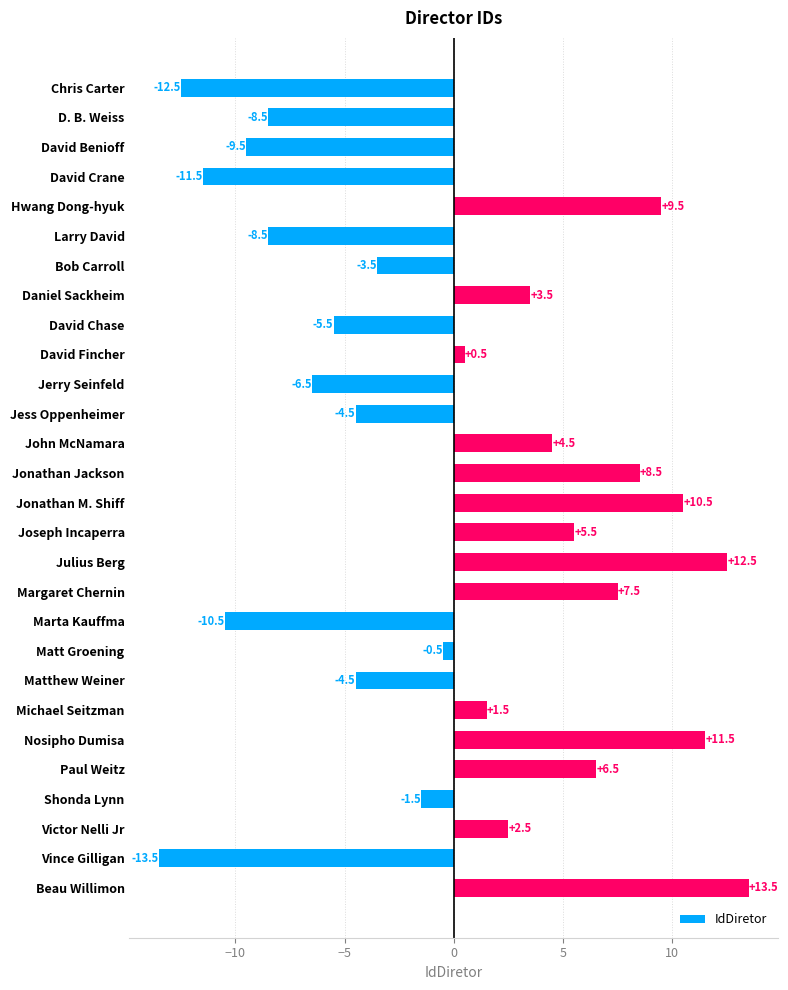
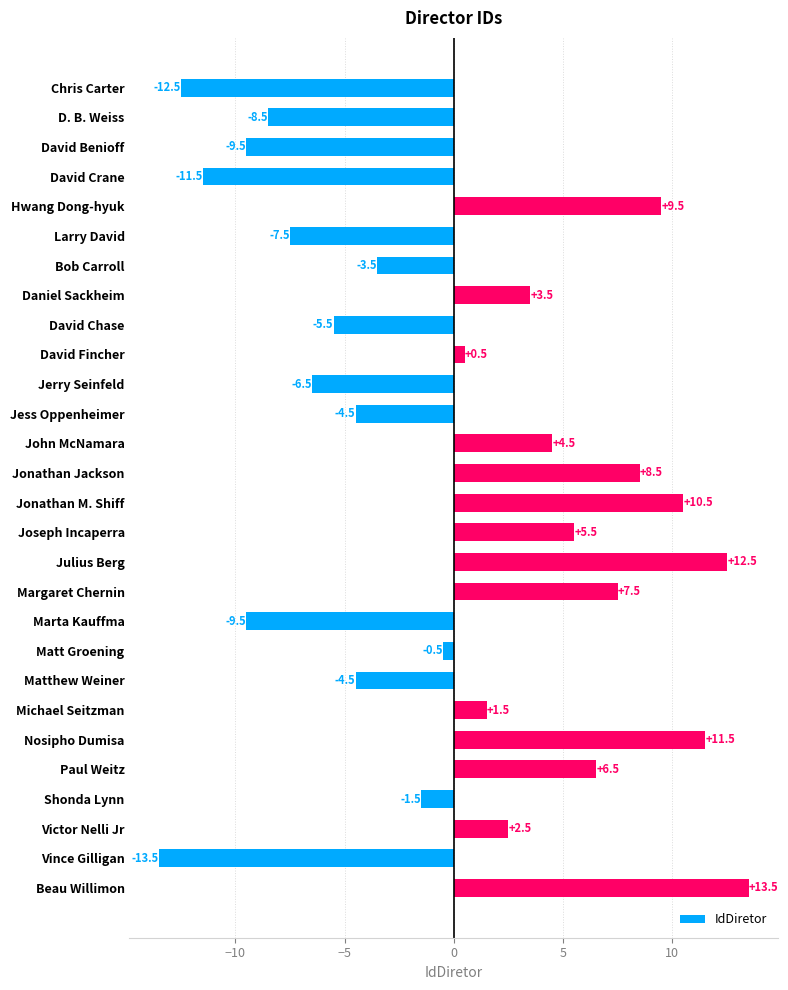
Larry David: -8.5 -> -7.5
Marta Kauffma: -10.5 -> -9.5
